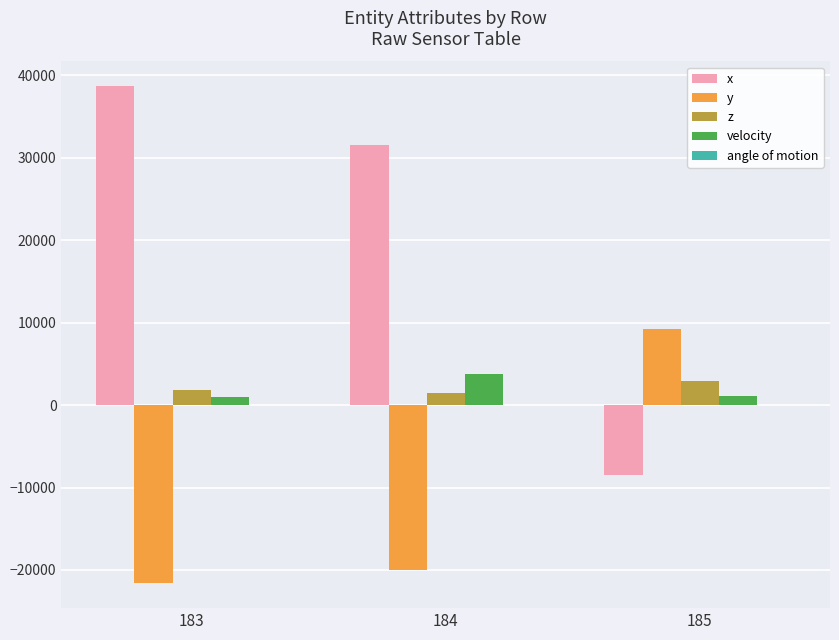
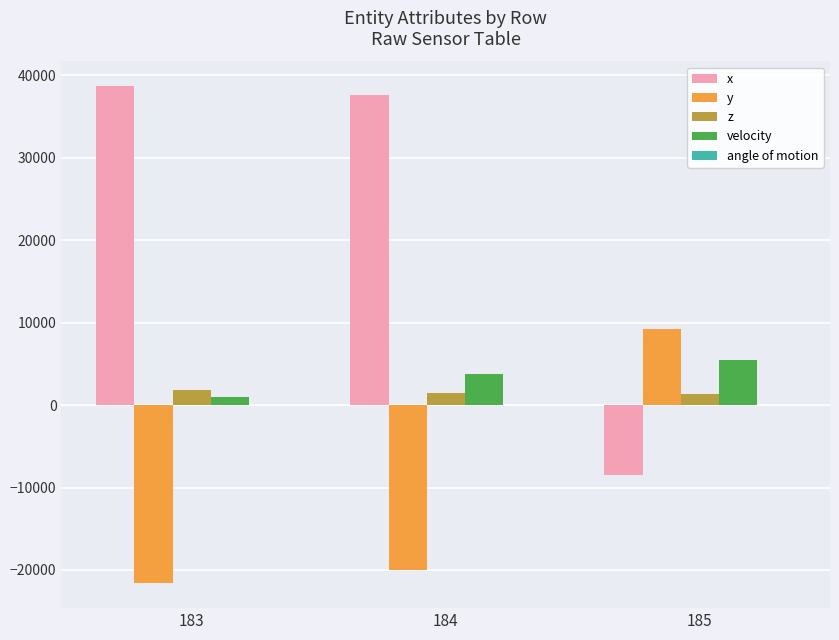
x, 184: 32000 -> 38000
z, 185: 3000 -> 1000
velocity, 185: 1000 -> 5000
